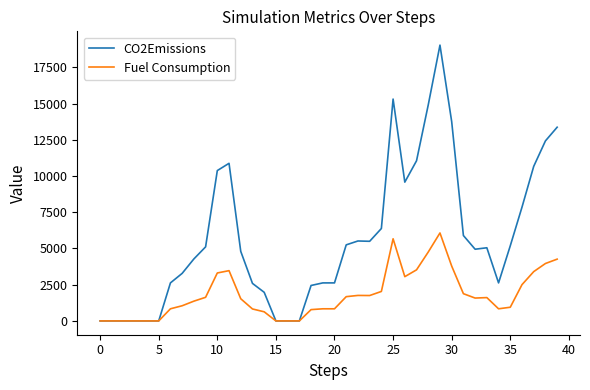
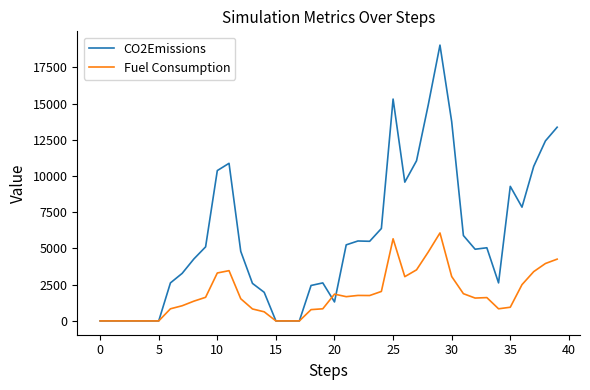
CO2Emissions, 20: 2600 -> 1300
Fuel Consumption, 20: 800 -> 1800
Fuel Consumption, 30: 3800 -> 3100
CO2Emissions, 35: 5200 -> 9300
